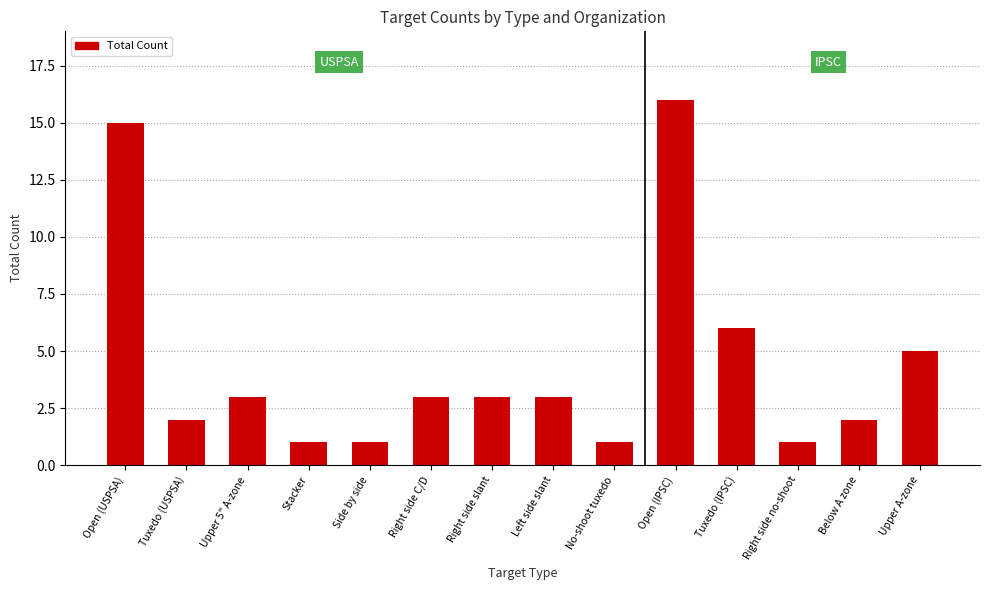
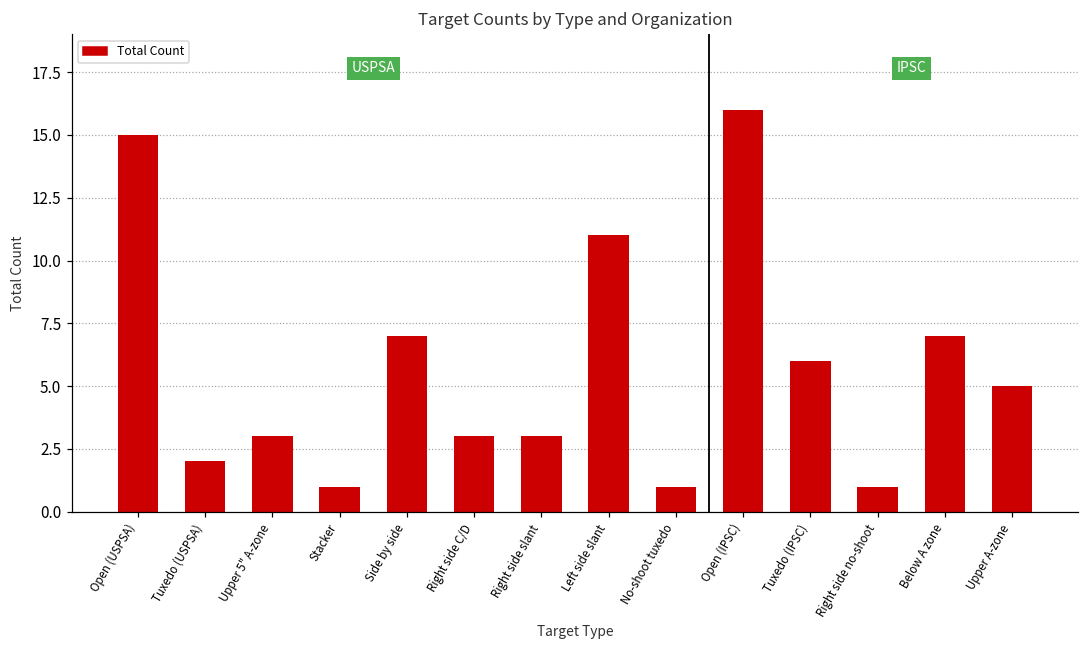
Side by side: 1 -> 7
Left side slant: 3 -> 11
Below A zone: 2 -> 7
